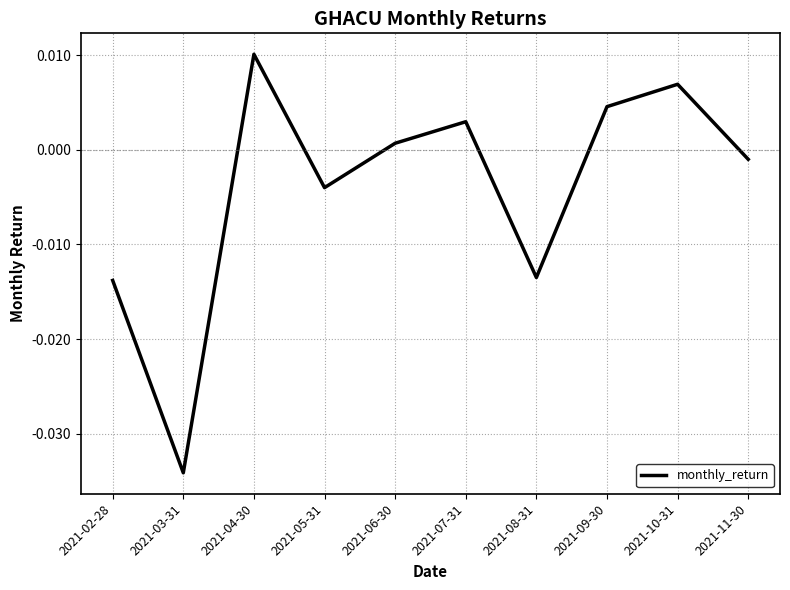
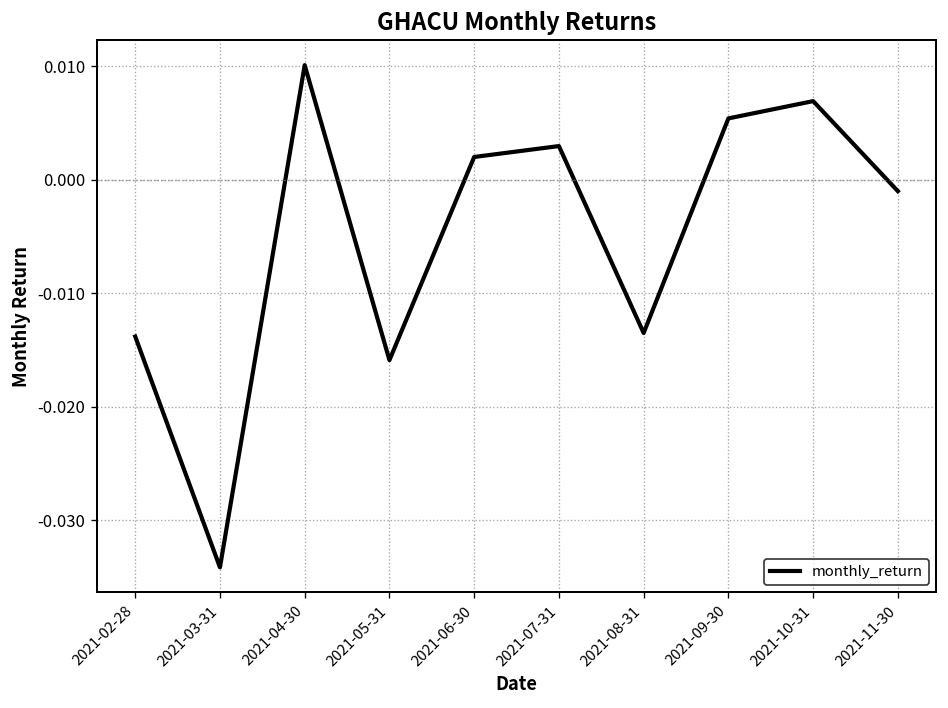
2021-05-31: -0.004 -> -0.016
2021-06-30: 0.001 -> 0.002
2021-09-30: 0.0046 -> 0.0054
